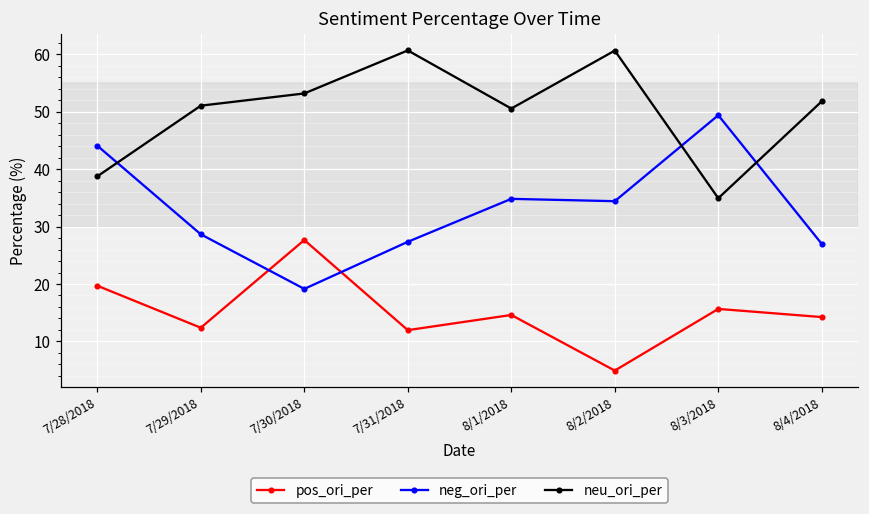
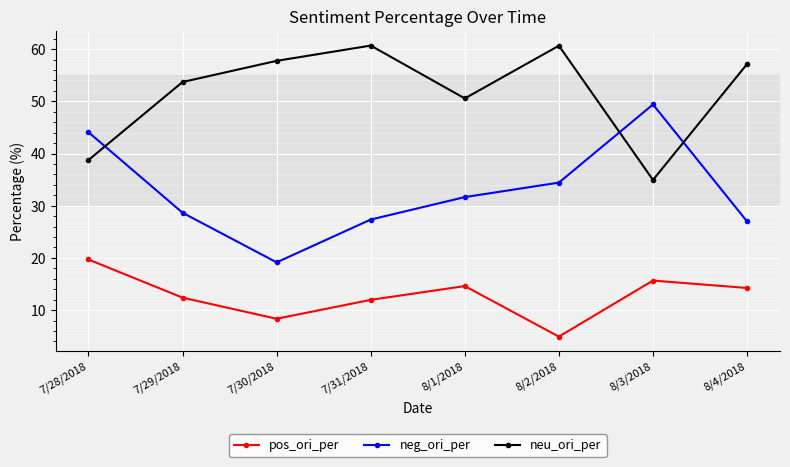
neu_ori_per, 7/29/2018: 51 -> 54
pos_ori_per, 7/30/2018: 28 -> 8
neu_ori_per, 7/30/2018: 53 -> 58
neg_ori_per, 8/1/2018: 35 -> 32
neu_ori_per, 8/4/2018: 52 -> 57
